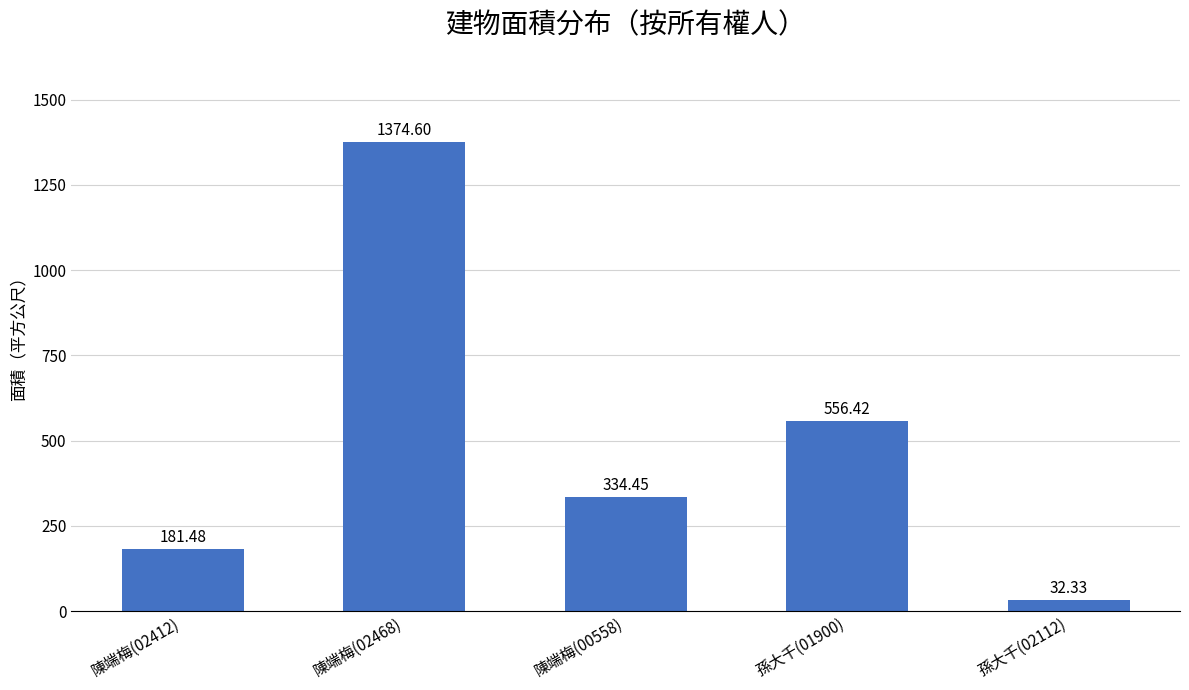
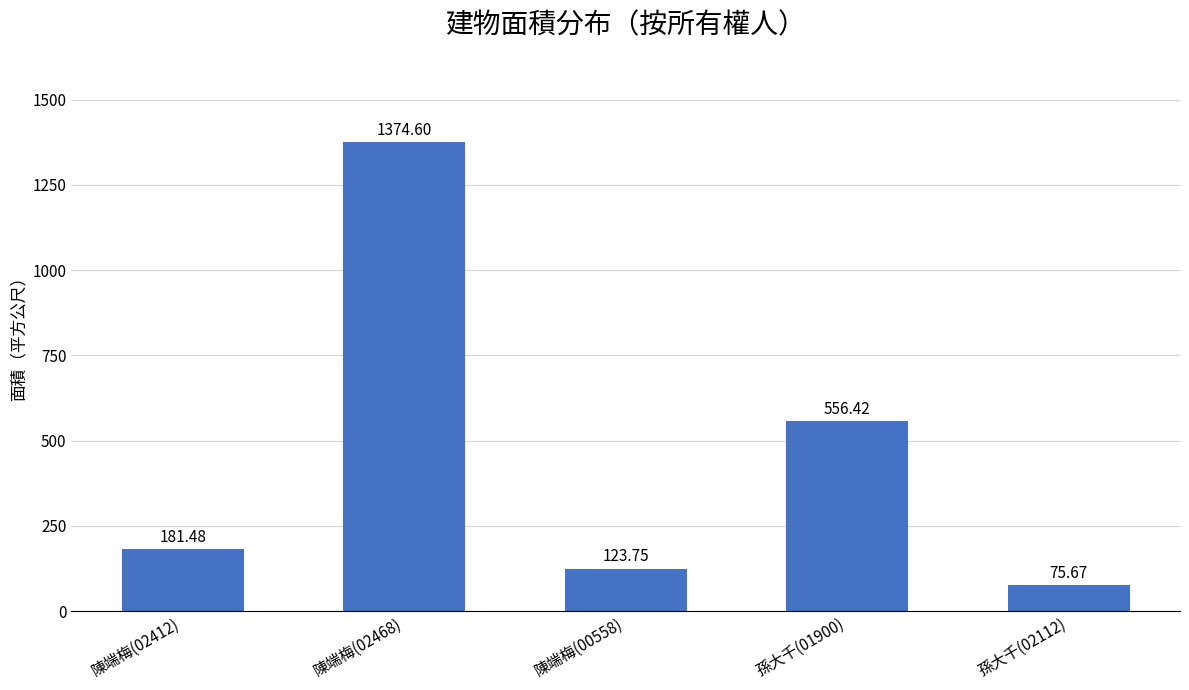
陳端梅(00558): 334.45 -> 123.75
孫大千(02112): 32.33 -> 75.67
